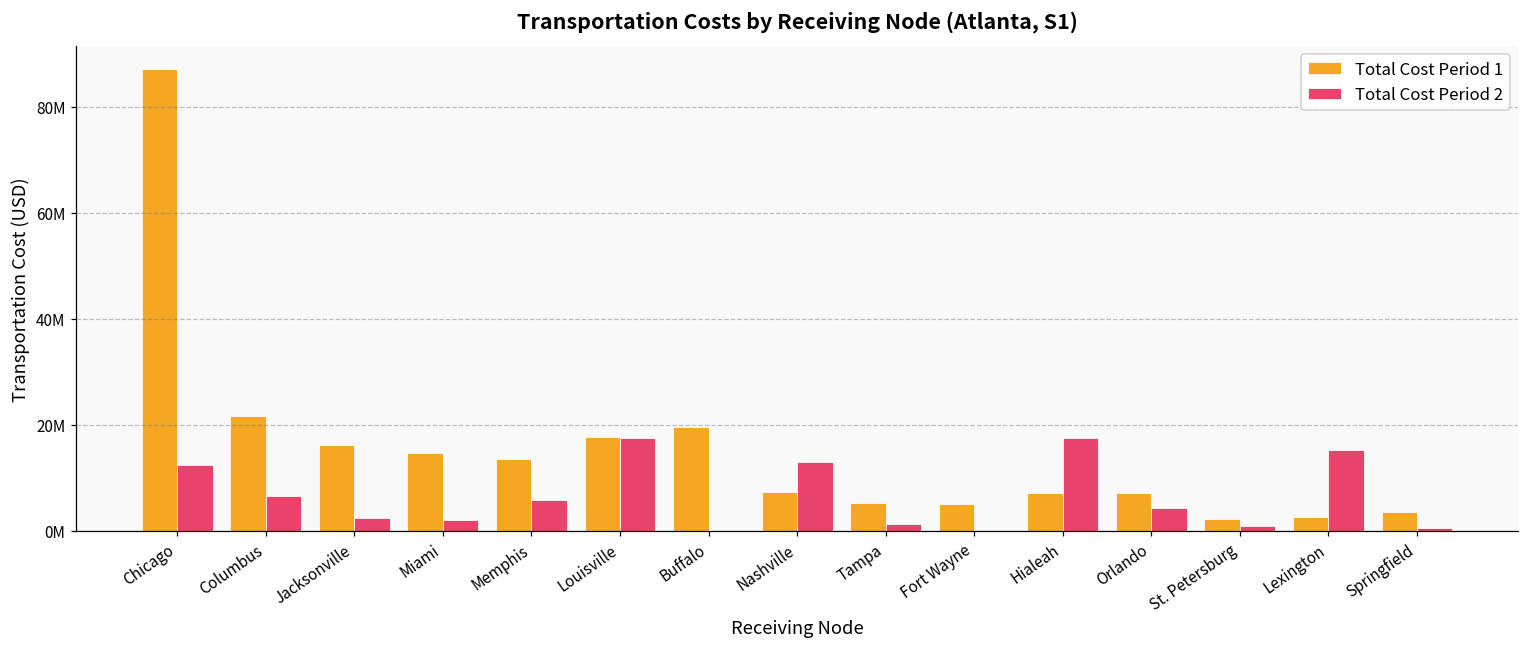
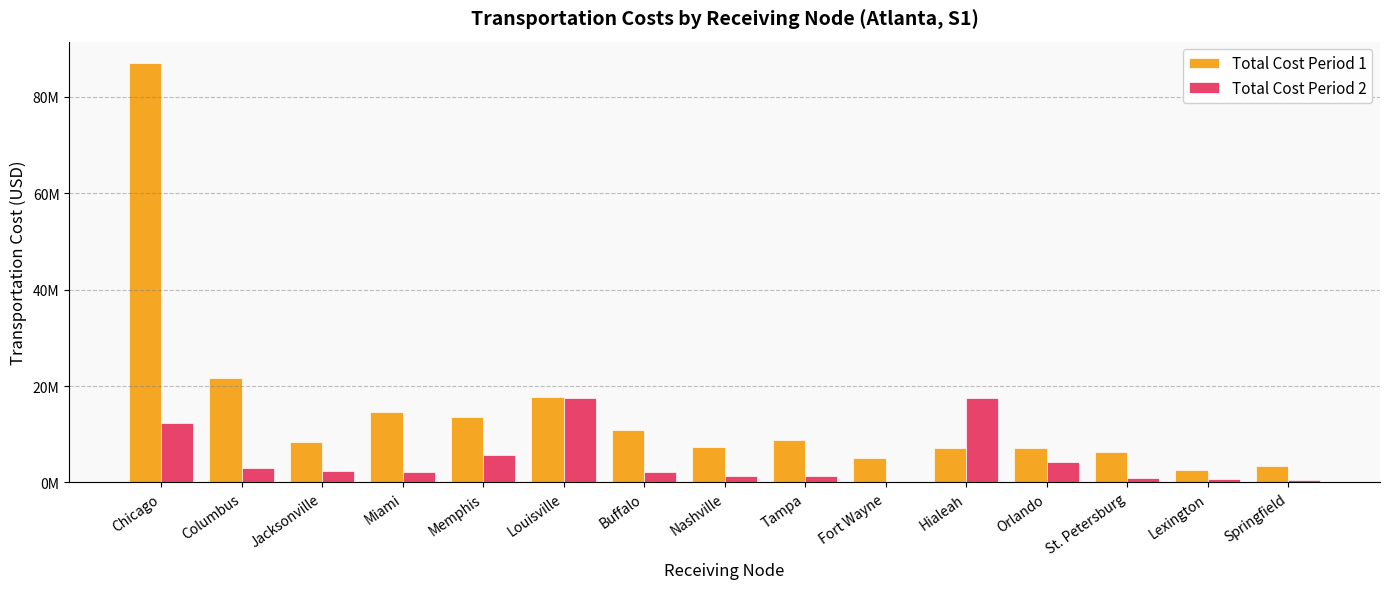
Total Cost Period 2, Columbus: 7000000 -> 3000000
Total Cost Period 1, Jacksonville: 16000000 -> 8000000
Total Cost Period 1, Buffalo: 20000000 -> 11000000
Total Cost Period 2, Buffalo: 0 -> 2000000
Total Cost Period 2, Nashville: 13000000 -> 1000000
Total Cost Period 1, Tampa: 5000000 -> 9000000
Total Cost Period 1, St. Petersburg: 2000000 -> 6000000
Total Cost Period 2, Lexington: 15000000 -> 1000000
